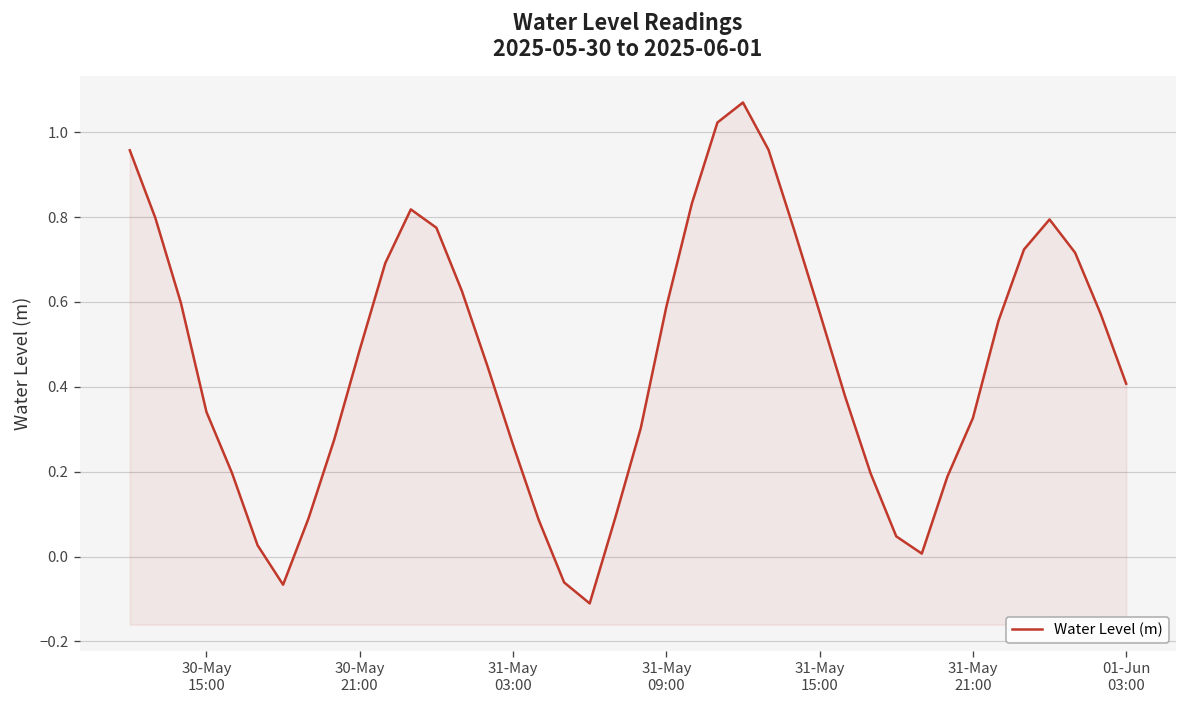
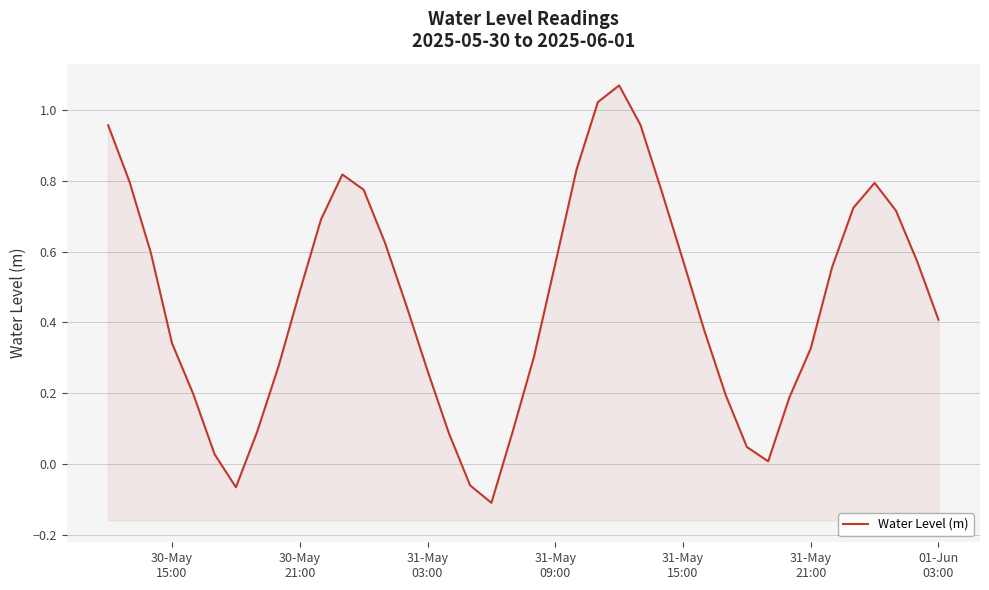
31-May 09:00: 0.59 -> 0.57
